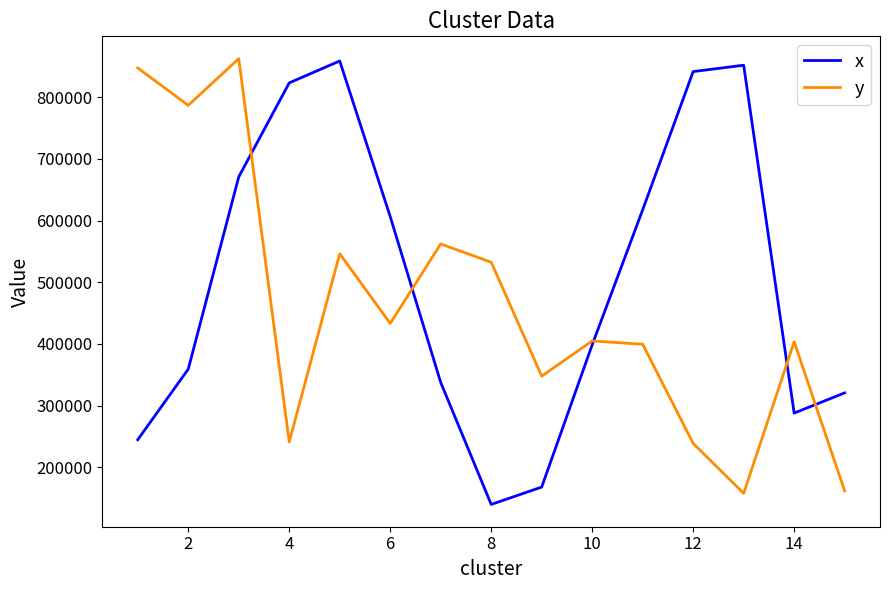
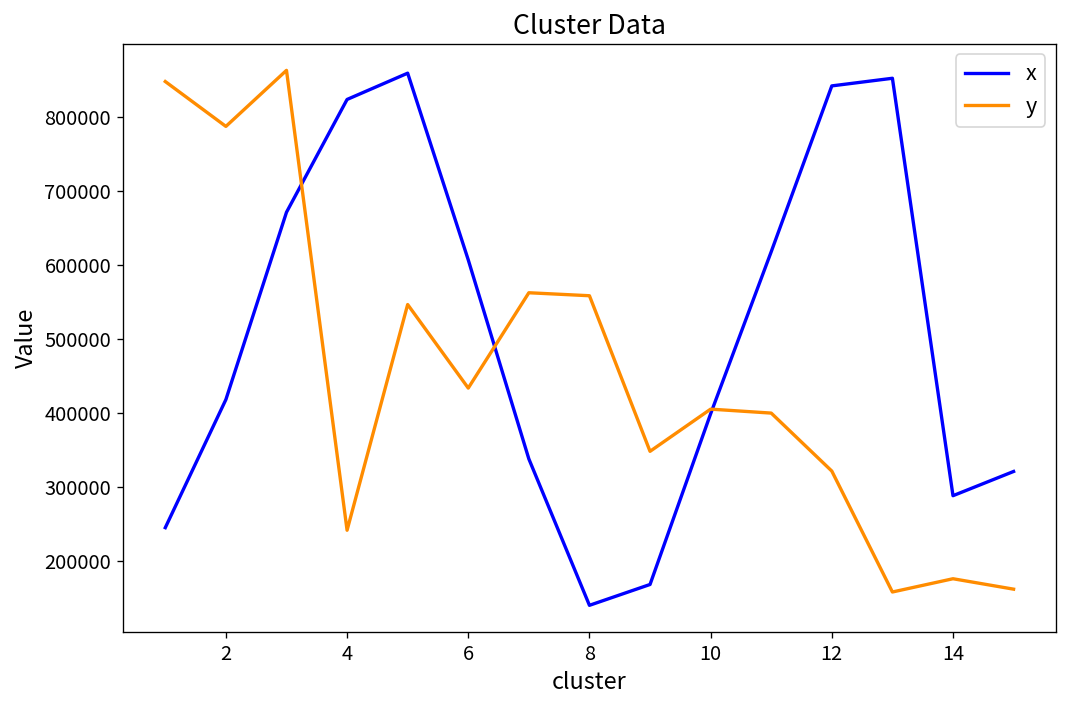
x, 2: 360000 -> 420000
y, 8: 530000 -> 560000
y, 12: 240000 -> 320000
y, 14: 400000 -> 180000
